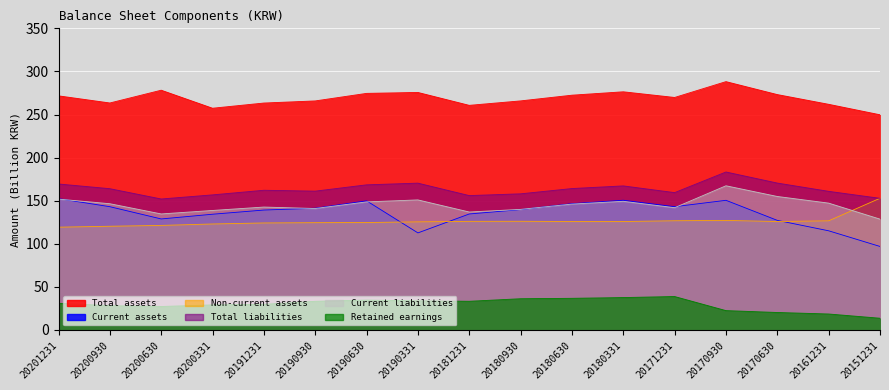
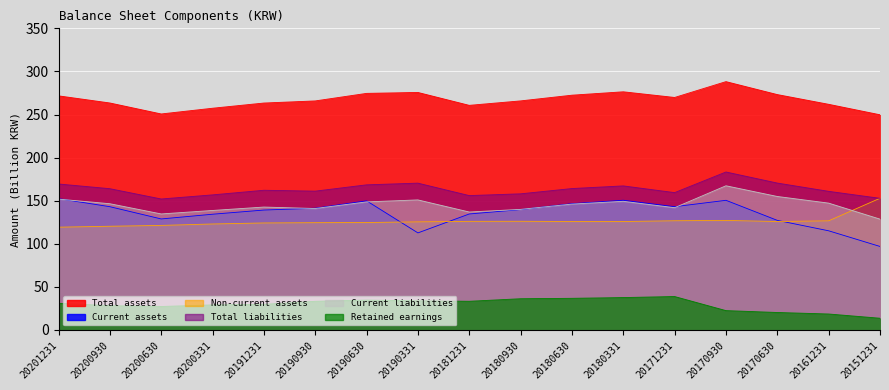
Total assets, 20200630: 280 -> 250
